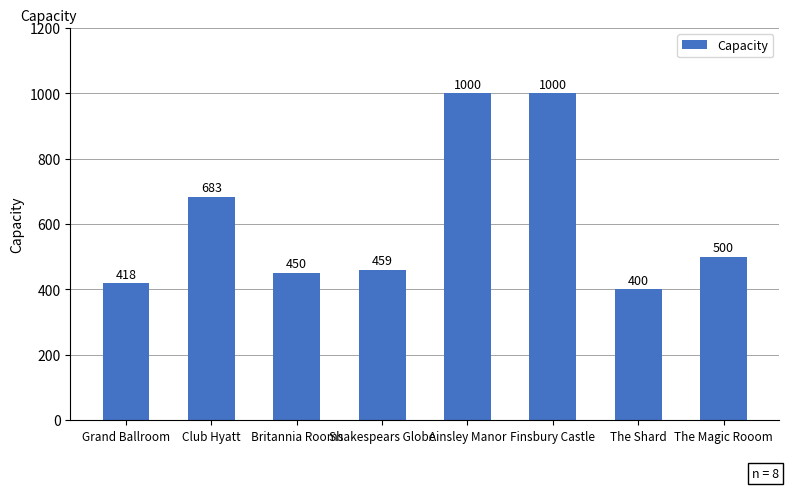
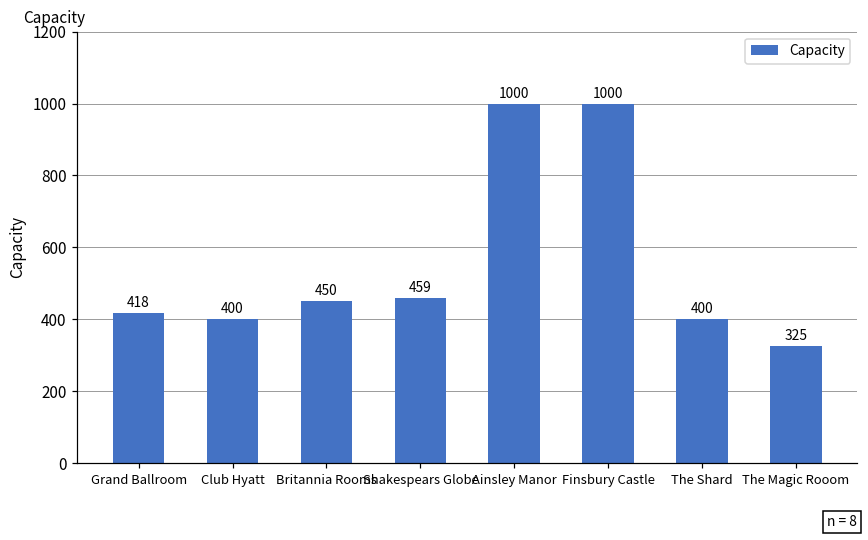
Club Hyatt: 683 -> 400
The Magic Rooom: 500 -> 325
